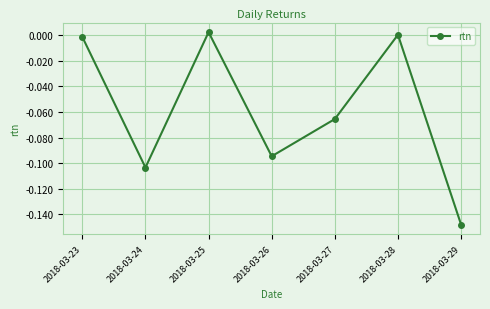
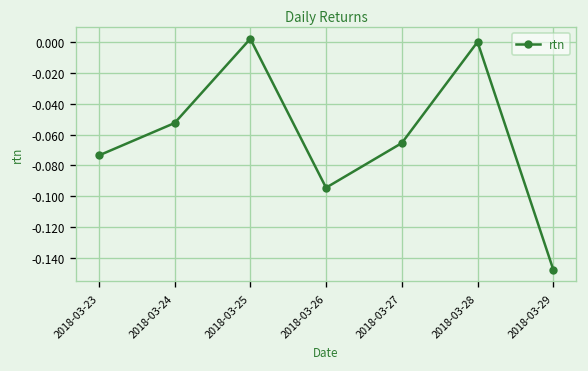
2018-03-23: -0.001 -> -0.074
2018-03-24: -0.103 -> -0.052
